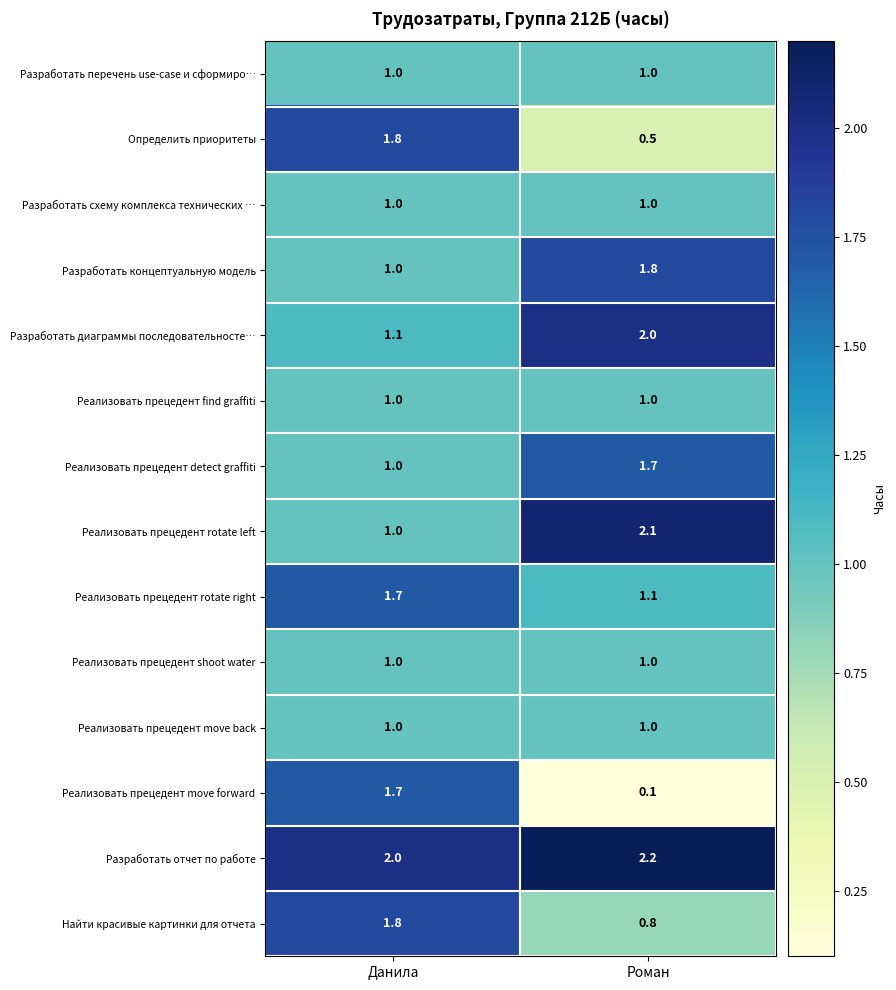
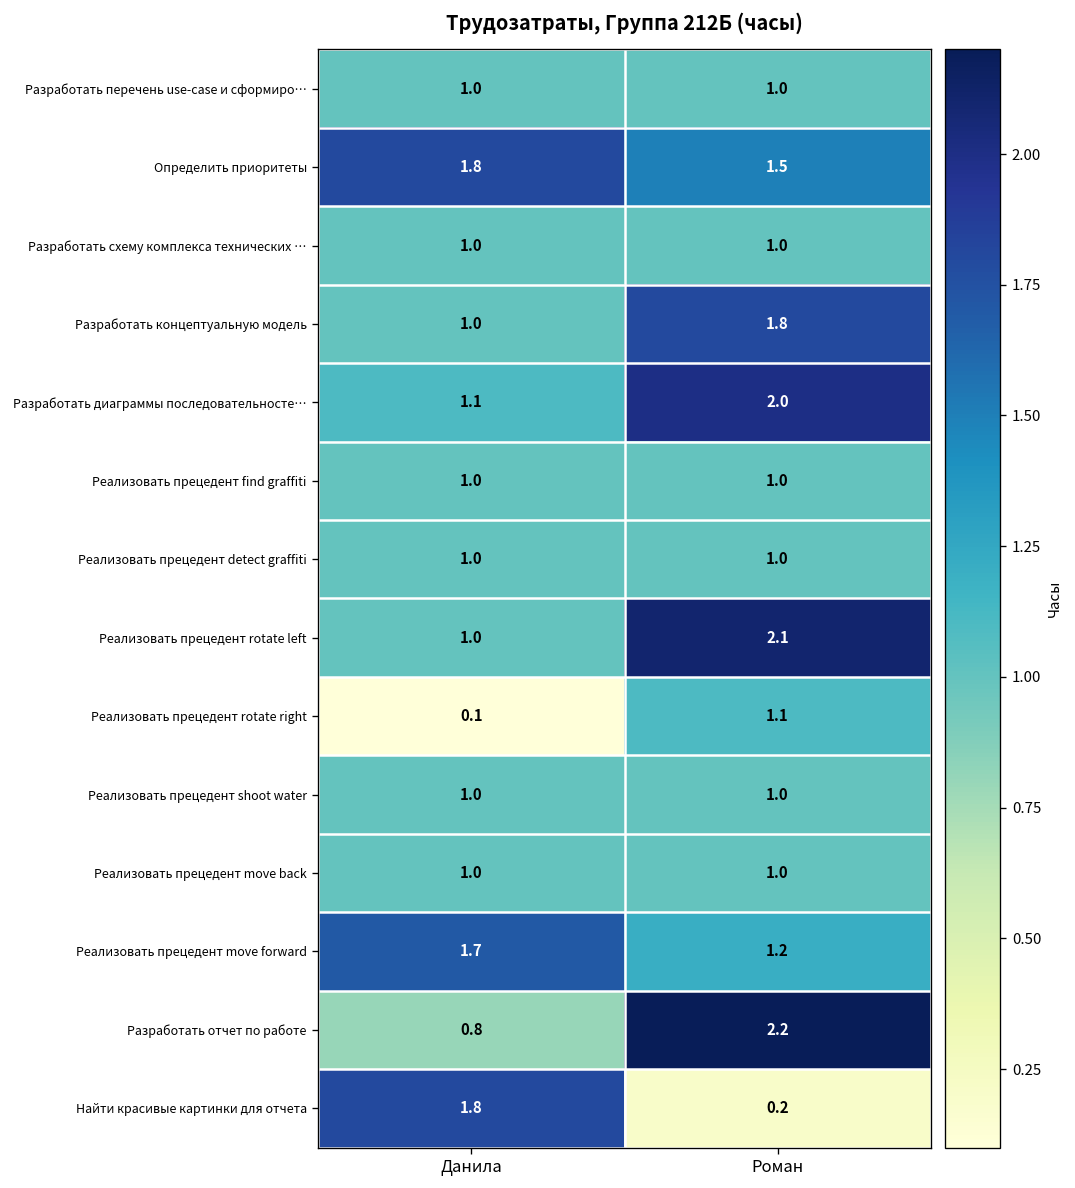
Определить приоритеты, Роман: 0.5 -> 1.5
Реализовать прецедент detect graffiti, Роман: 1.7 -> 1.0
Реализовать прецедент rotate right, Данила: 1.7 -> 0.1
Реализовать прецедент move forward, Роман: 0.1 -> 1.2
Разработать отчет по работе, Данила: 2.0 -> 0.8
Найти красивые картинки для отчета, Роман: 0.8 -> 0.2
